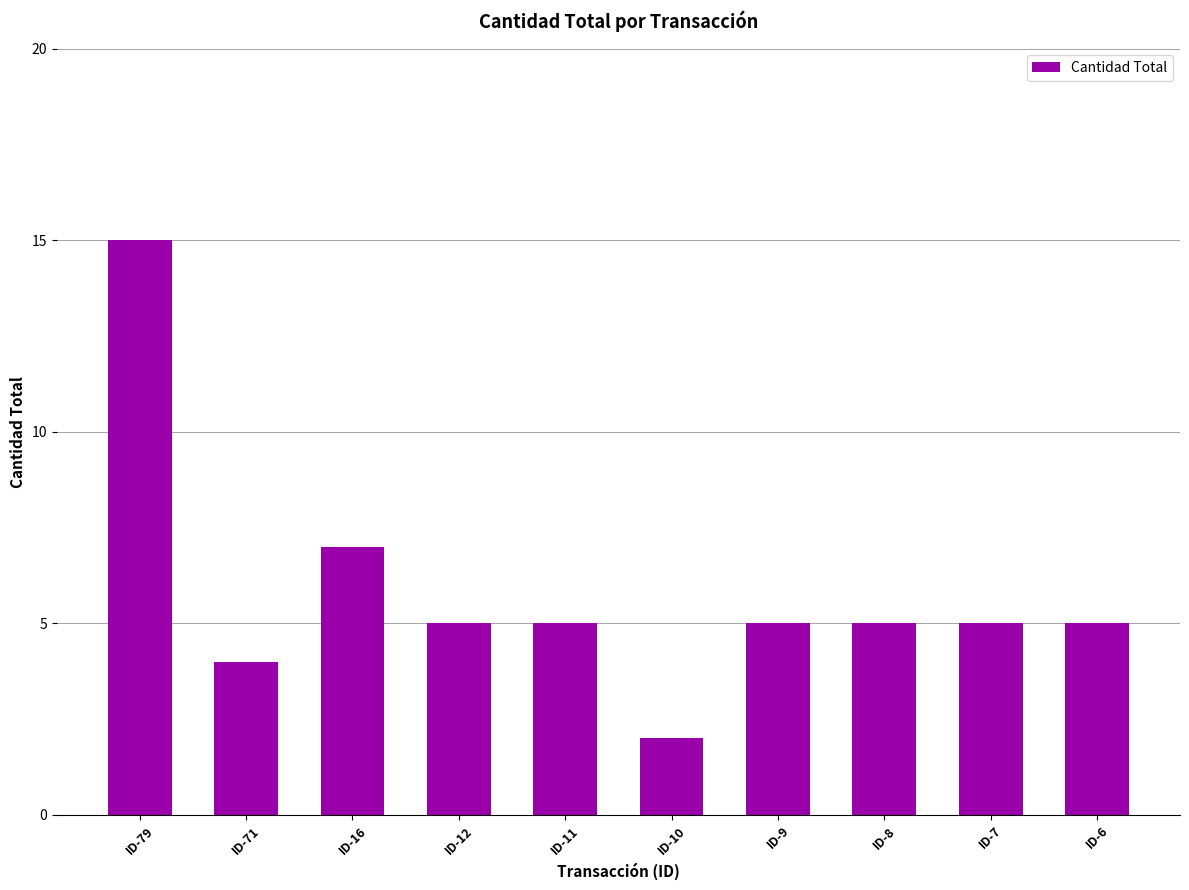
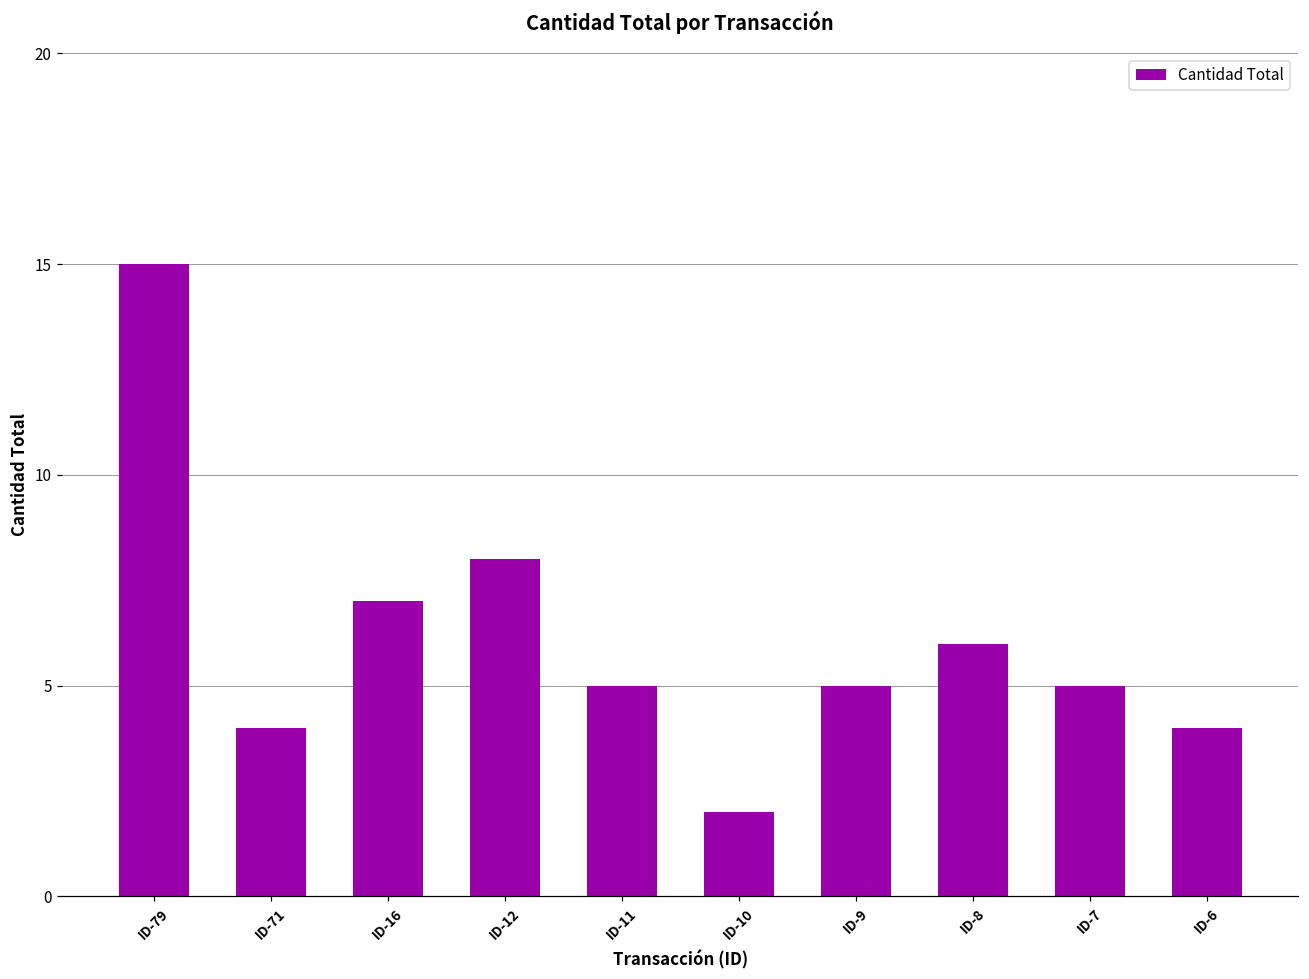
ID-12: 5 -> 8
ID-8: 5 -> 6
ID-6: 5 -> 4
